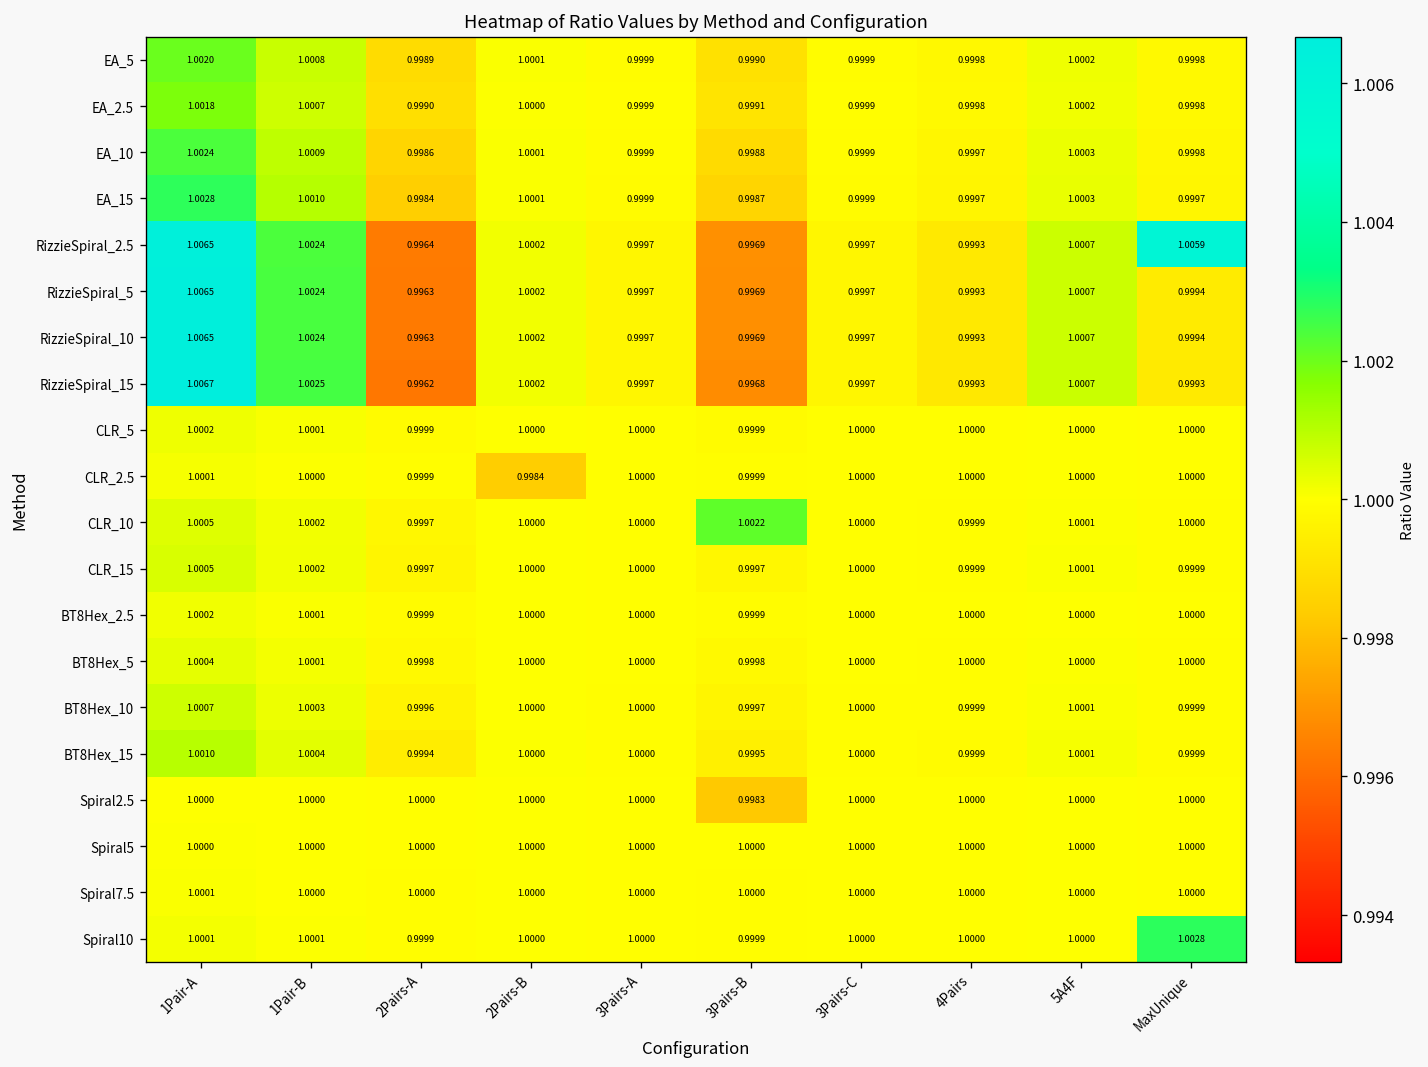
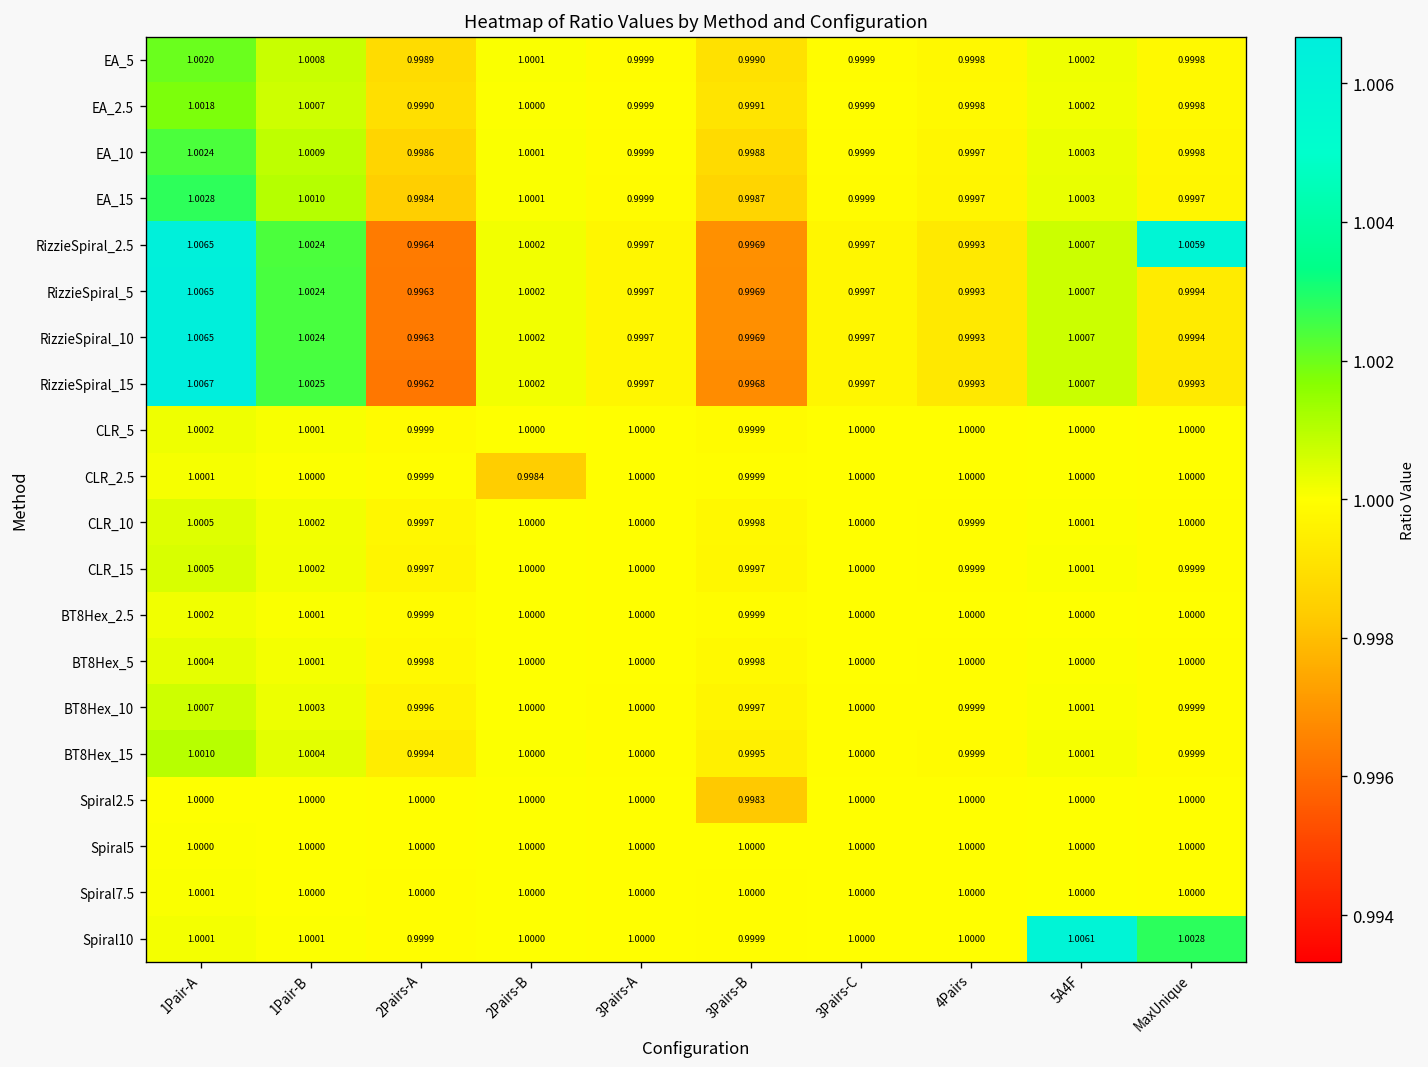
CLR_10, 3Pairs-B: 1.0022 -> 0.9998
Spiral10, 5A4F: 1.0000 -> 1.0061
